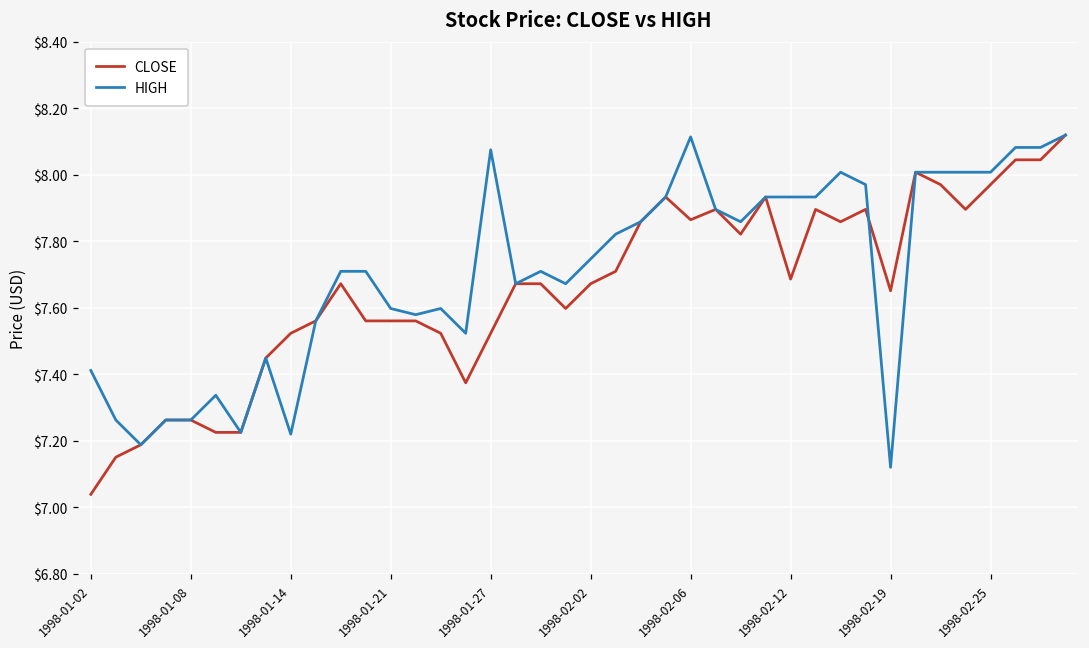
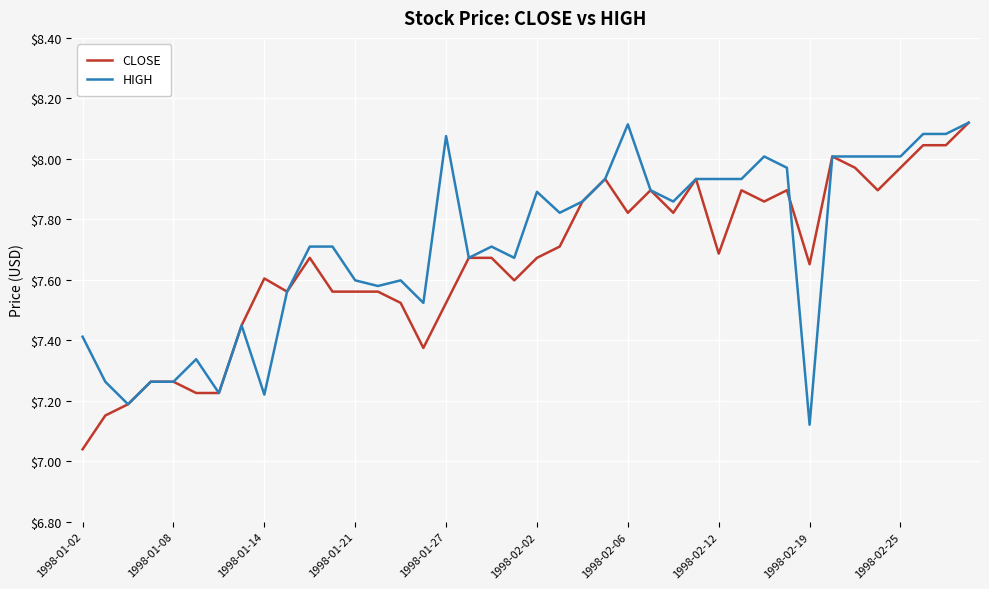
CLOSE, 1998-01-14: $7.52 -> $7.60
HIGH, 1998-02-02: $7.75 -> $7.89
CLOSE, 1998-02-06: $7.86 -> $7.82
